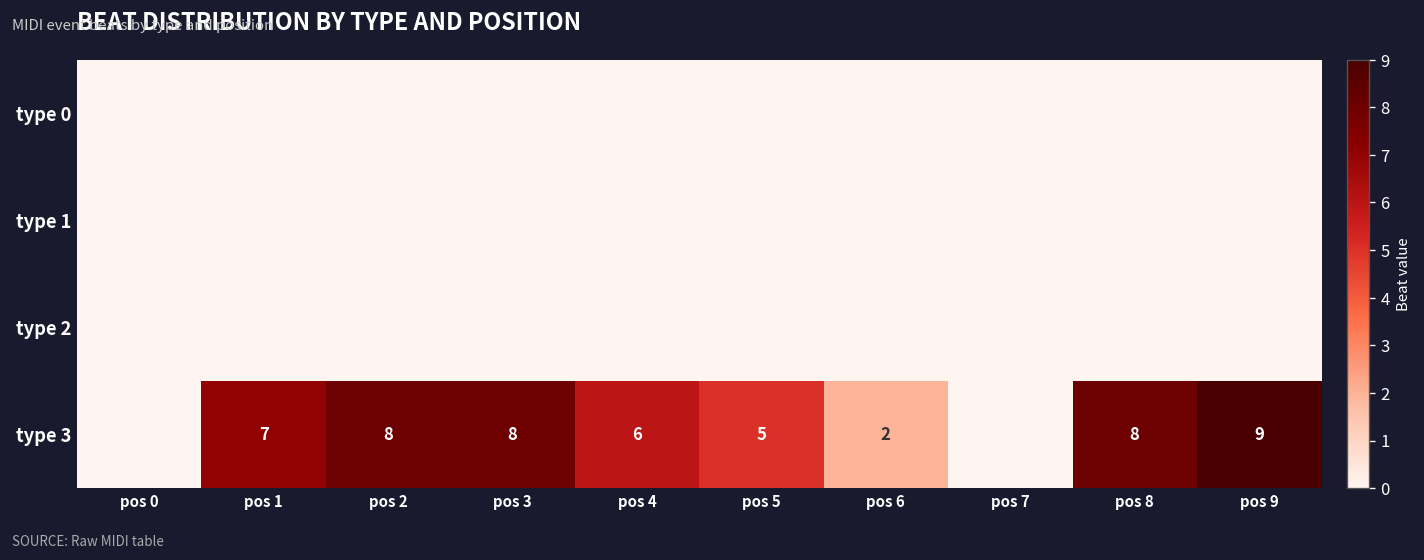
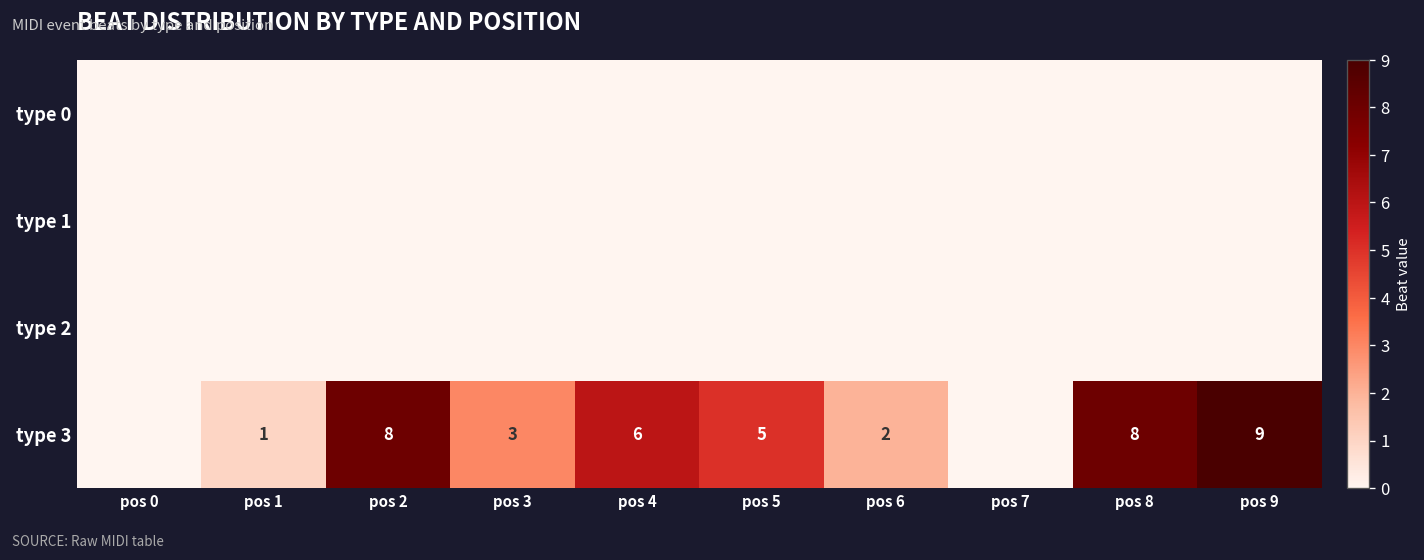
type 3, pos 1: 7 -> 1
type 3, pos 3: 8 -> 3
